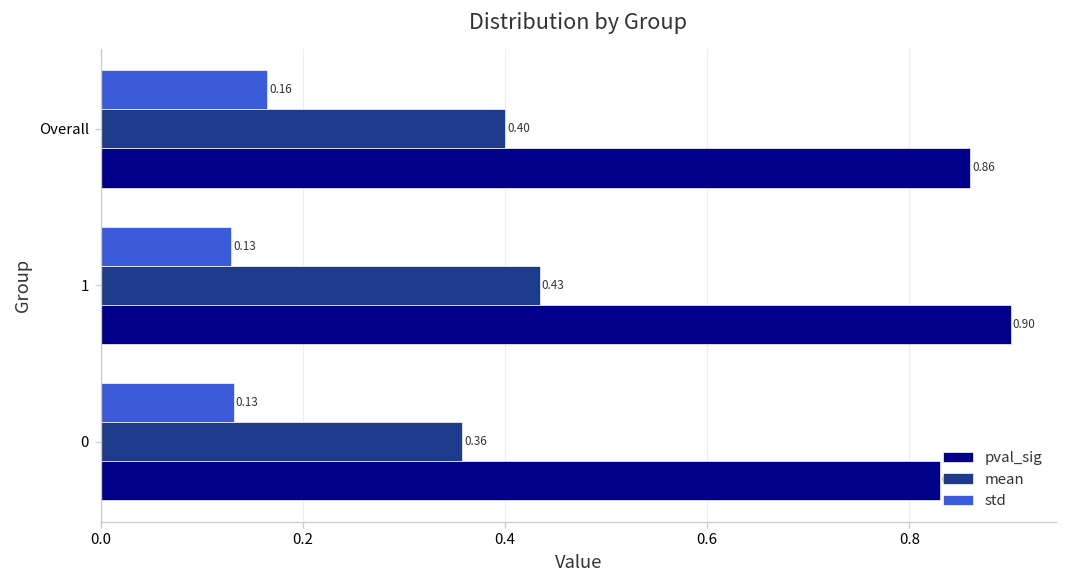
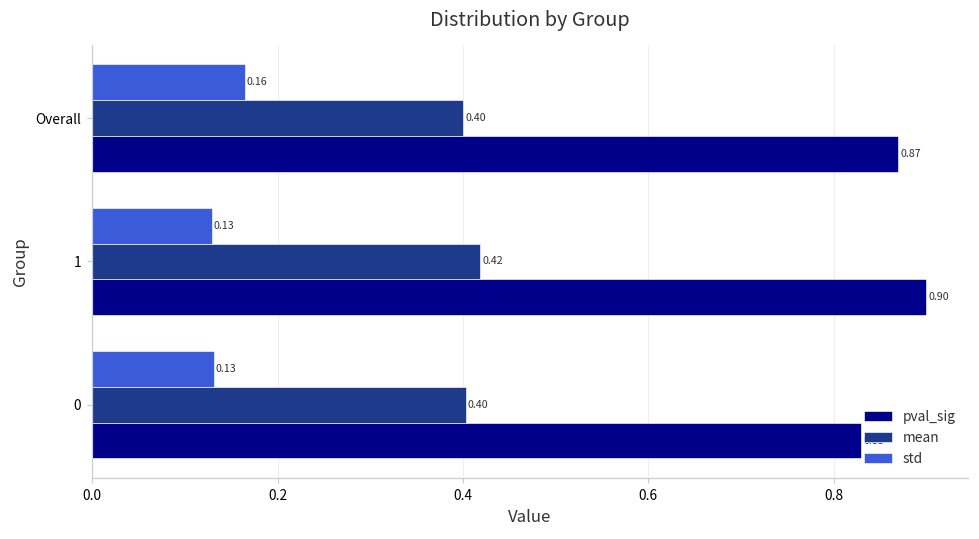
pval_sig, Overall: 0.86 -> 0.87
mean, 1: 0.43 -> 0.42
mean, 0: 0.36 -> 0.40
